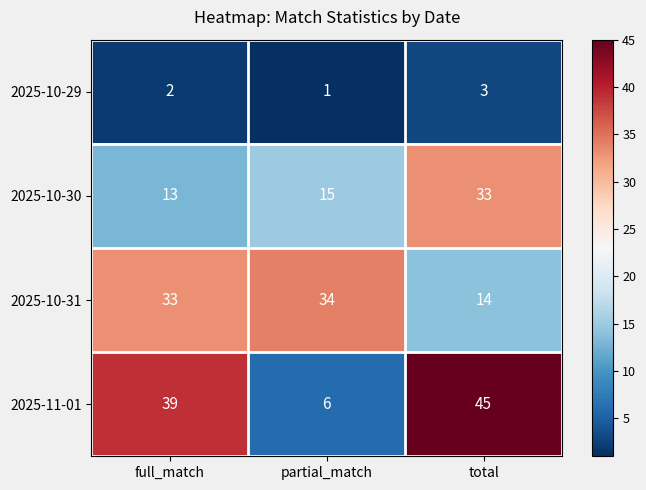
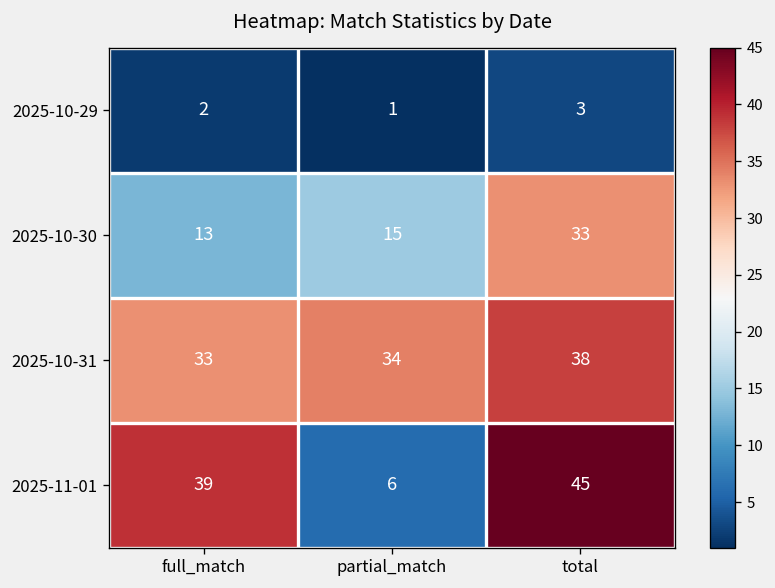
2025-10-31, total: 14 -> 38
